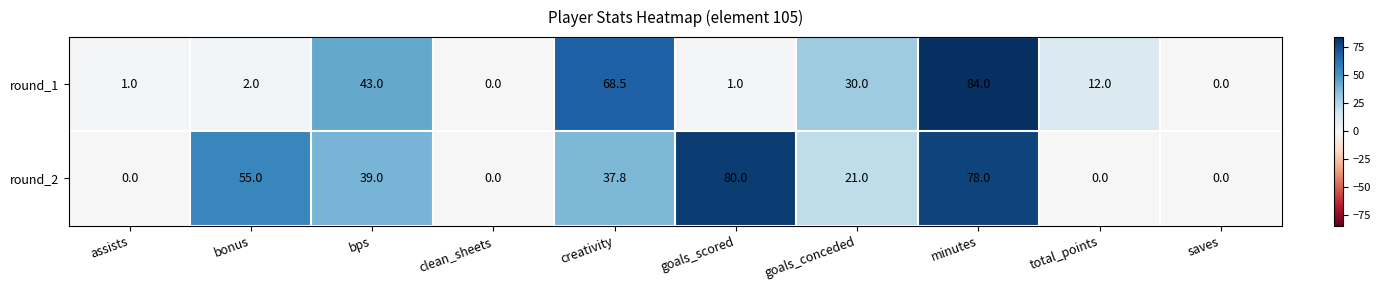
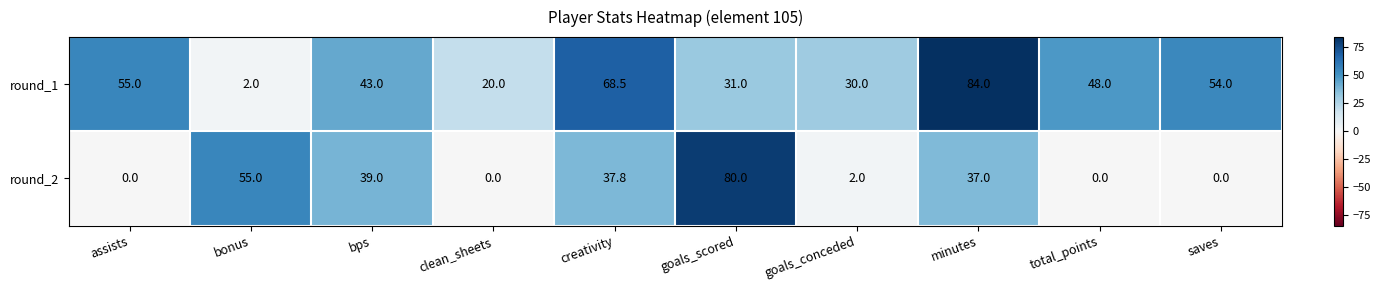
round_1, assists: 1.0 -> 55.0
round_1, clean_sheets: 0.0 -> 20.0
round_1, goals_scored: 1.0 -> 31.0
round_1, total_points: 12.0 -> 48.0
round_1, saves: 0.0 -> 54.0
round_2, goals_conceded: 21.0 -> 2.0
round_2, minutes: 78.0 -> 37.0
